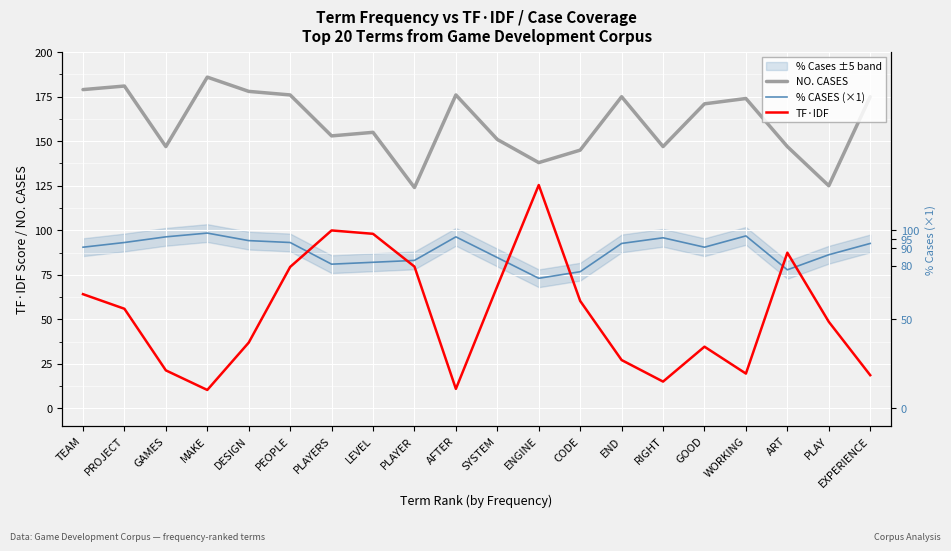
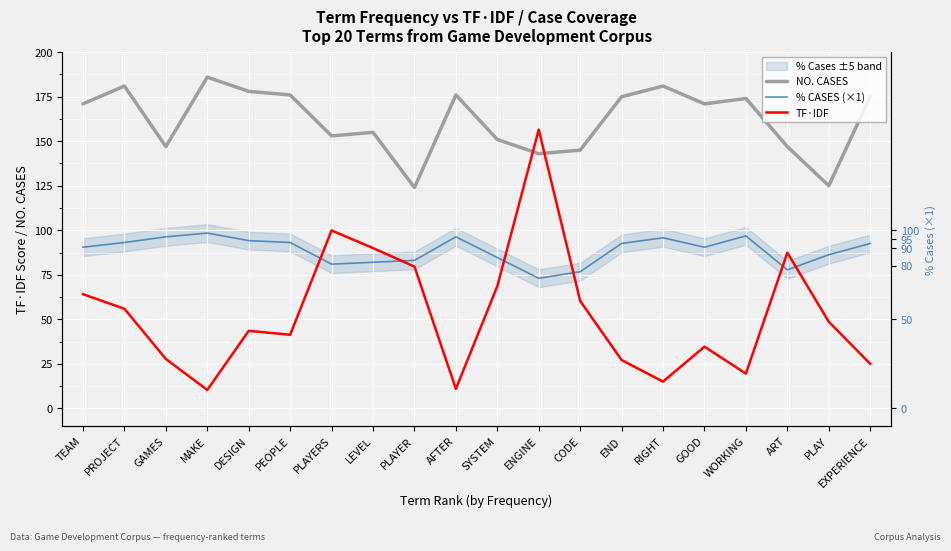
NO. CASES, TEAM: 179 -> 171
TF·IDF, GAMES: 21 -> 28
TF·IDF, DESIGN: 37 -> 44
TF·IDF, PEOPLE: 79 -> 41
TF·IDF, LEVEL: 98 -> 90
NO. CASES, ENGINE: 138 -> 143
TF·IDF, ENGINE: 125 -> 157
NO. CASES, RIGHT: 147 -> 181
TF·IDF, EXPERIENCE: 19 -> 25
